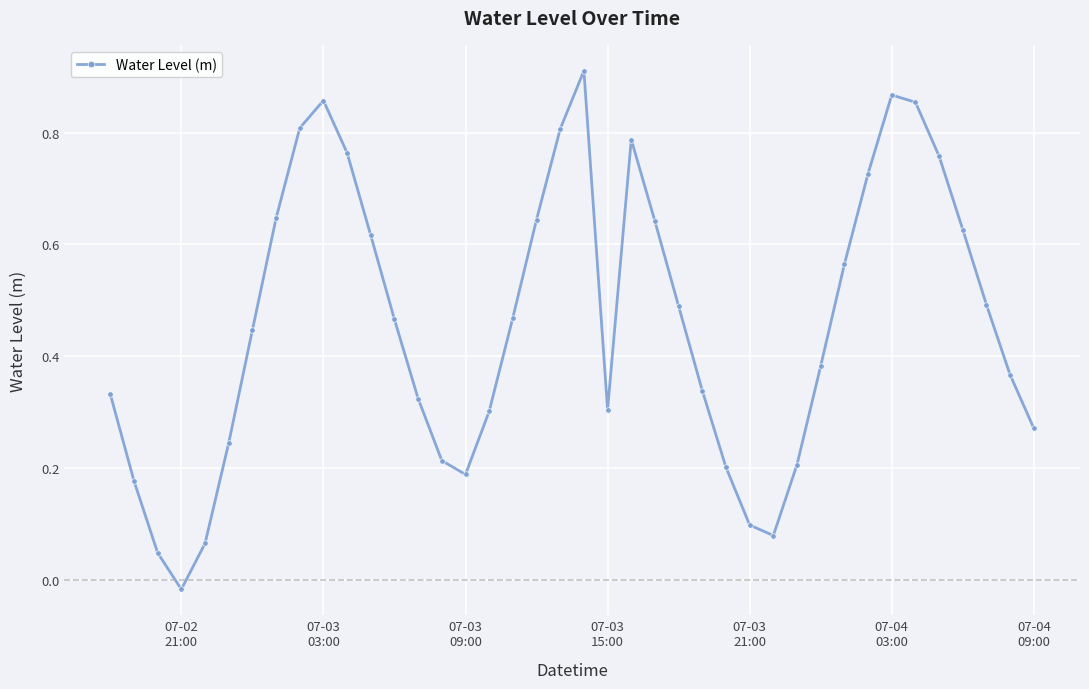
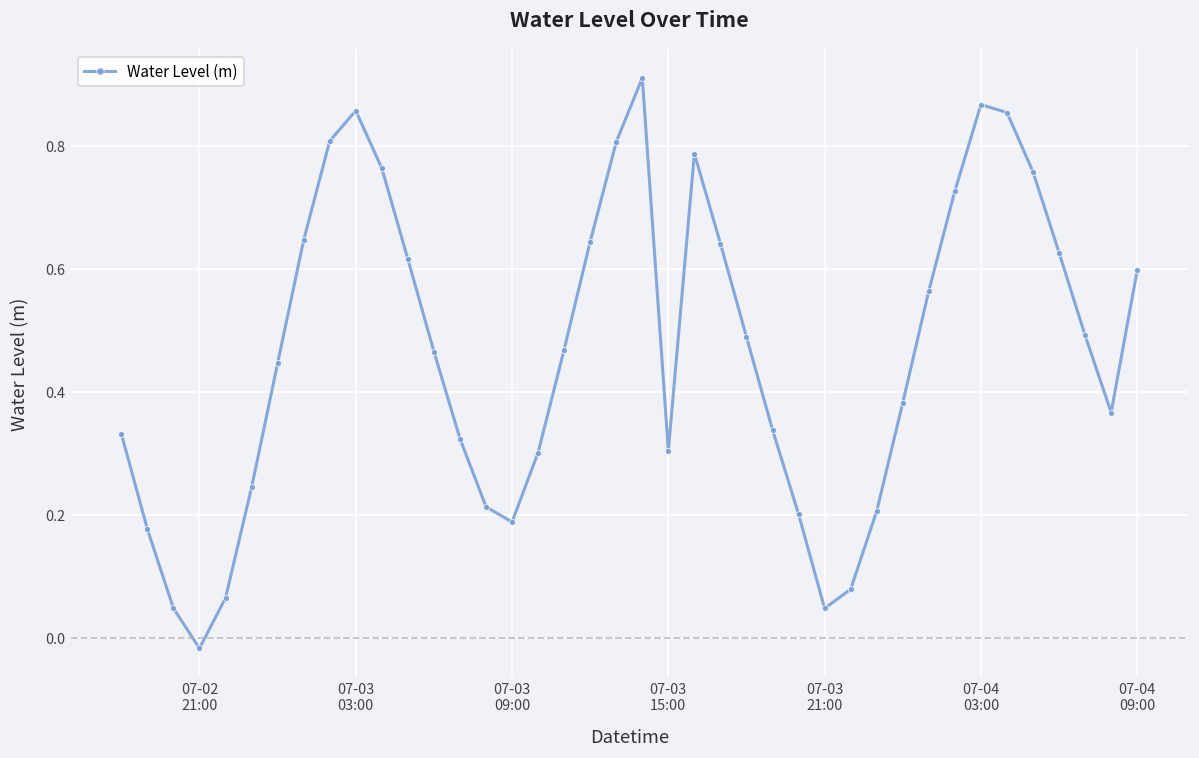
07-03 21:00: 0.10 -> 0.05
07-04 09:00: 0.27 -> 0.60
